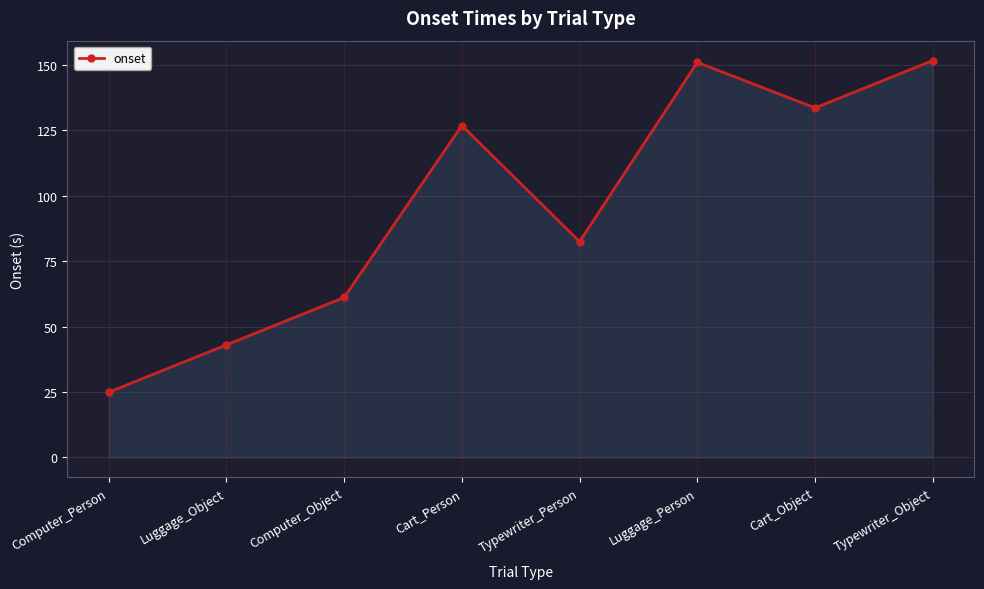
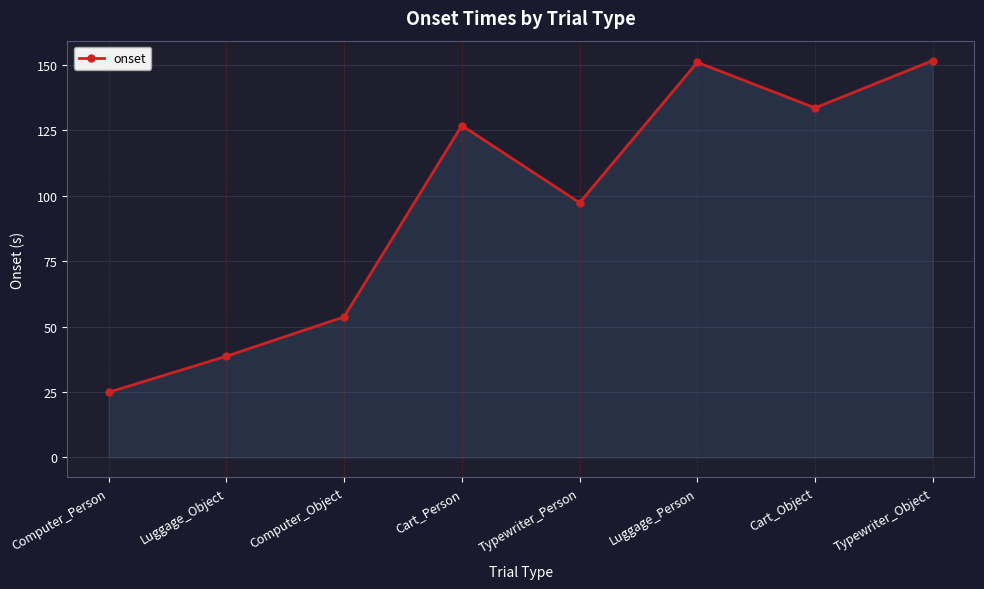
Luggage_Object: 43 -> 39
Computer_Object: 61 -> 54
Typewriter_Person: 82 -> 97
